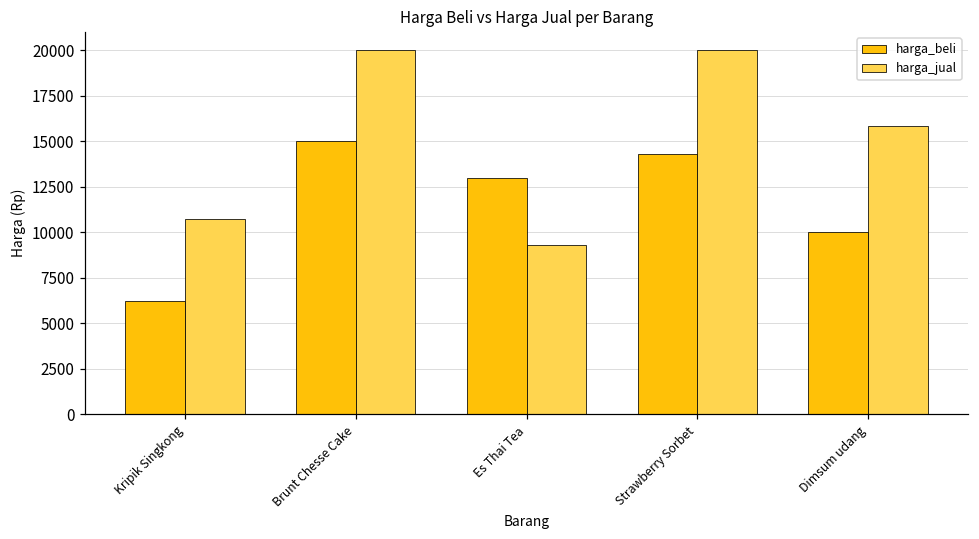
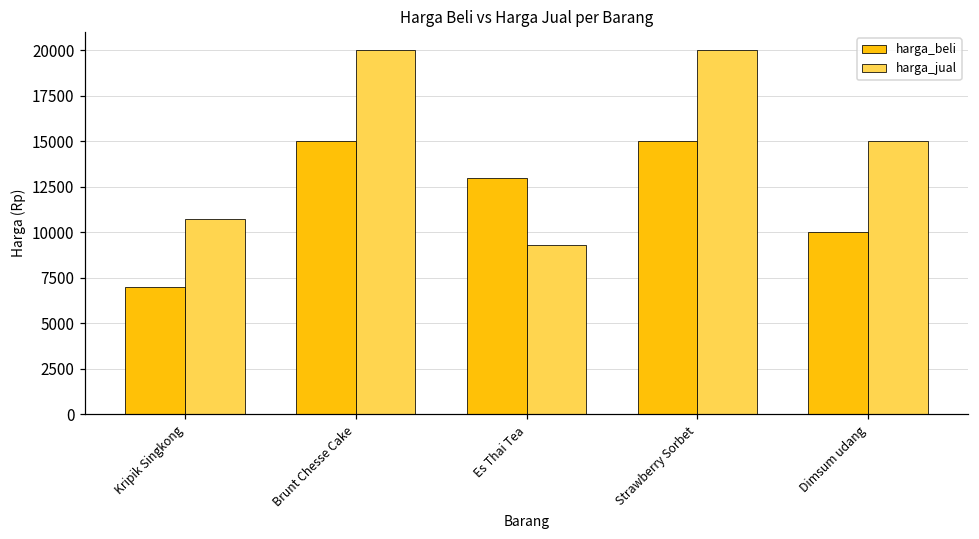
harga_beli, Kripik Singkong: 6200 -> 7000
harga_beli, Strawberry Sorbet: 14300 -> 15000
harga_jual, Dimsum udang: 15800 -> 15000
